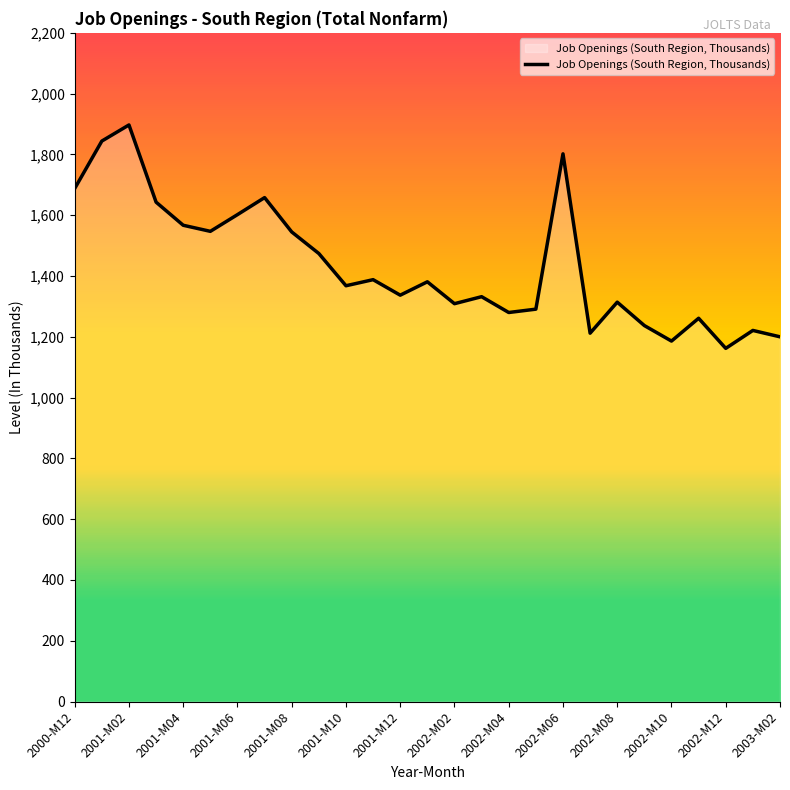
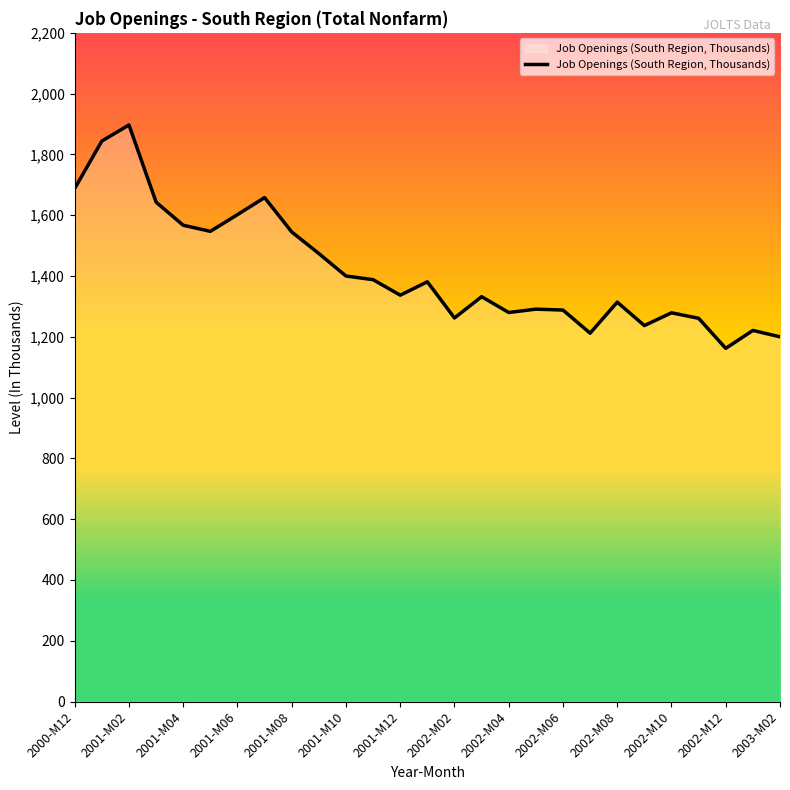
2001-M10: 1,370 -> 1,400
2002-M02: 1,310 -> 1,260
2002-M06: 1,800 -> 1,290
2002-M10: 1,190 -> 1,280
